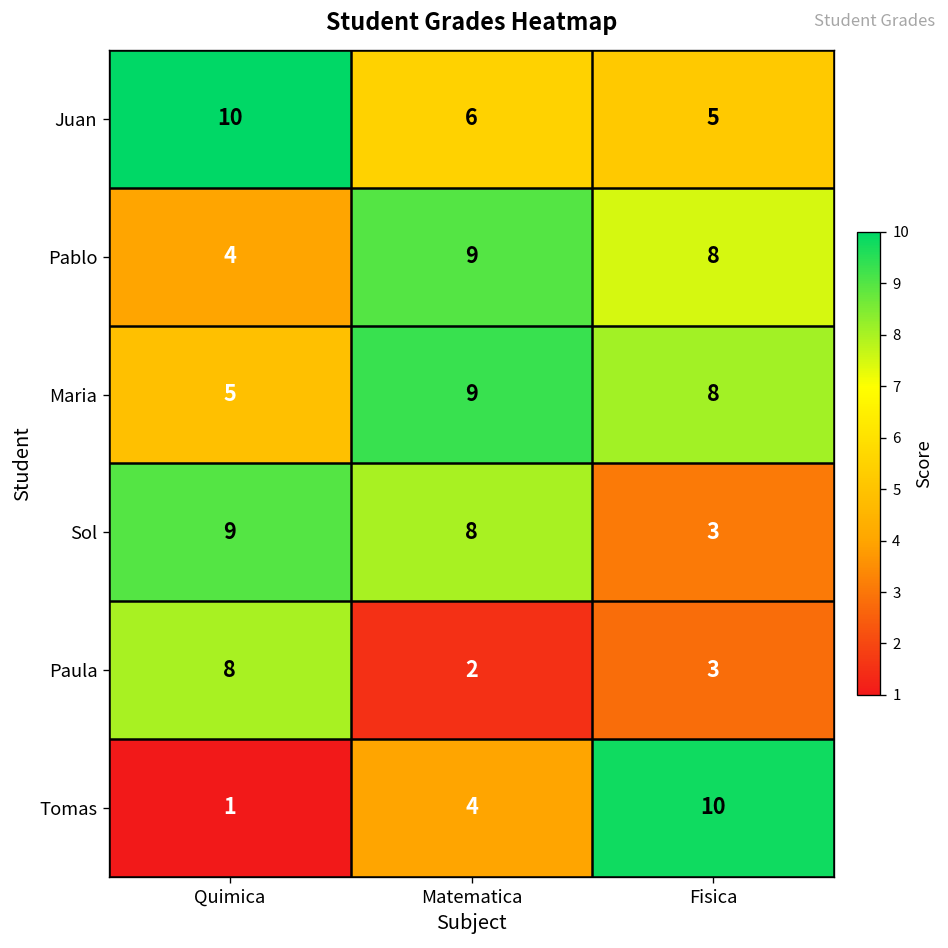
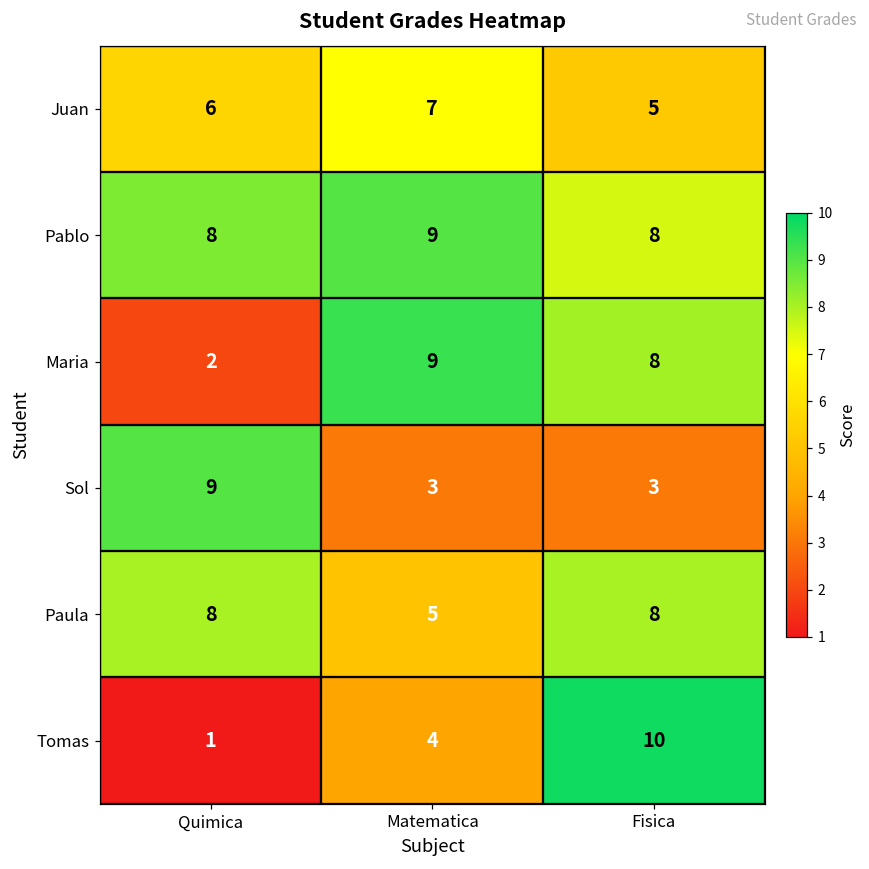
Juan, Quimica: 10 -> 6
Juan, Matematica: 6 -> 7
Pablo, Quimica: 4 -> 8
Maria, Quimica: 5 -> 2
Sol, Matematica: 8 -> 3
Paula, Matematica: 2 -> 5
Paula, Fisica: 3 -> 8
